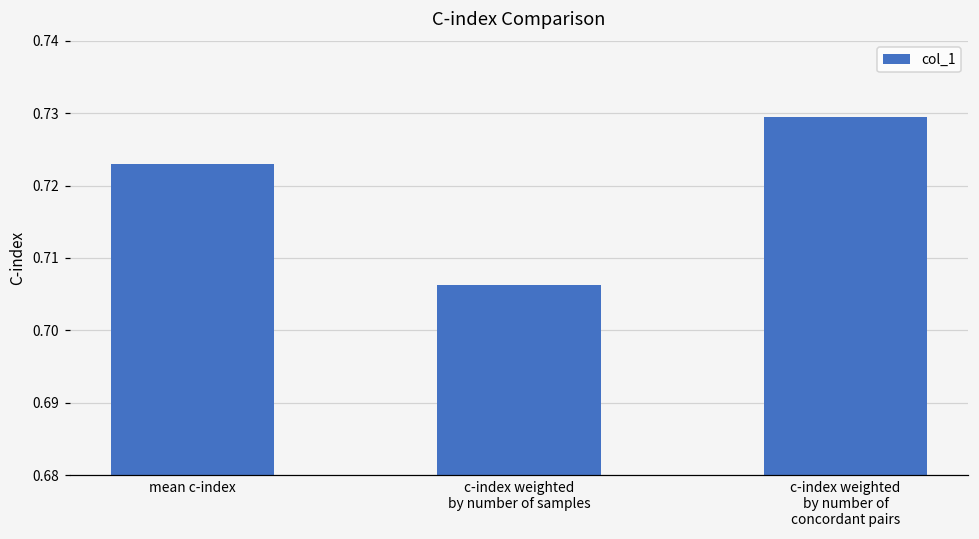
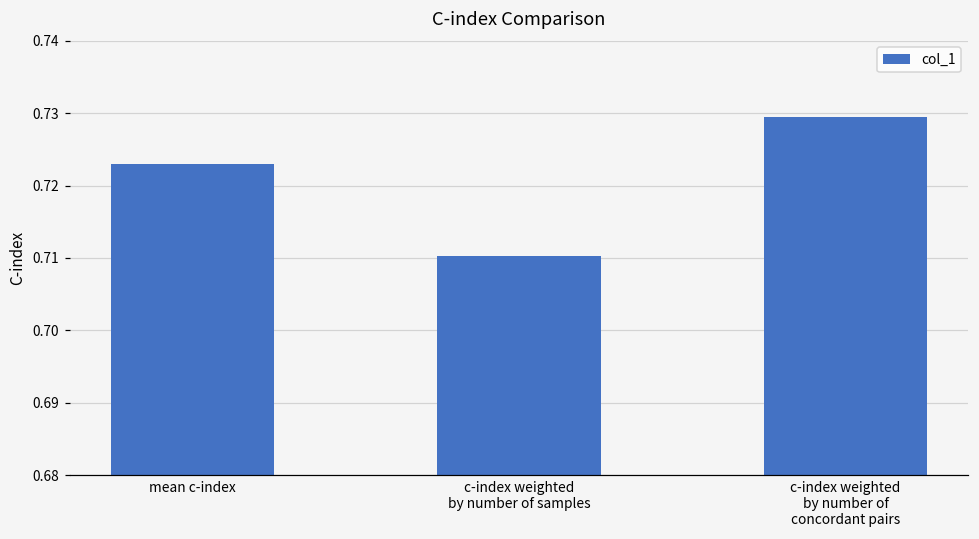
c-index weighted by number of samples: 0.706 -> 0.710
